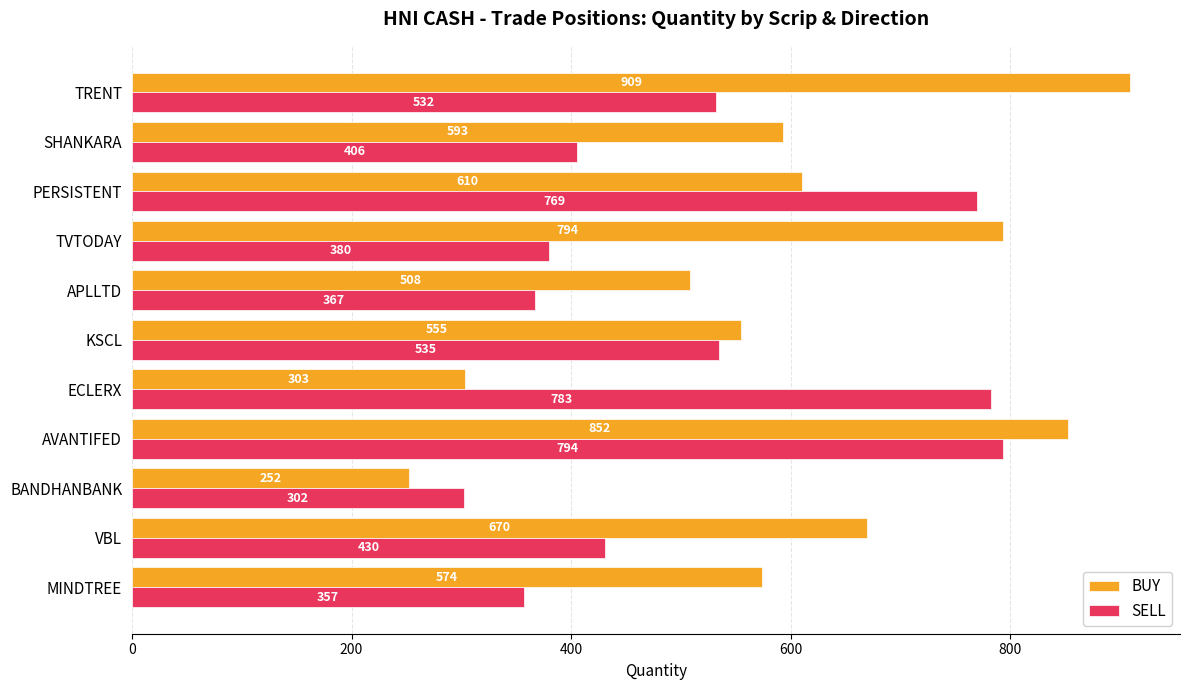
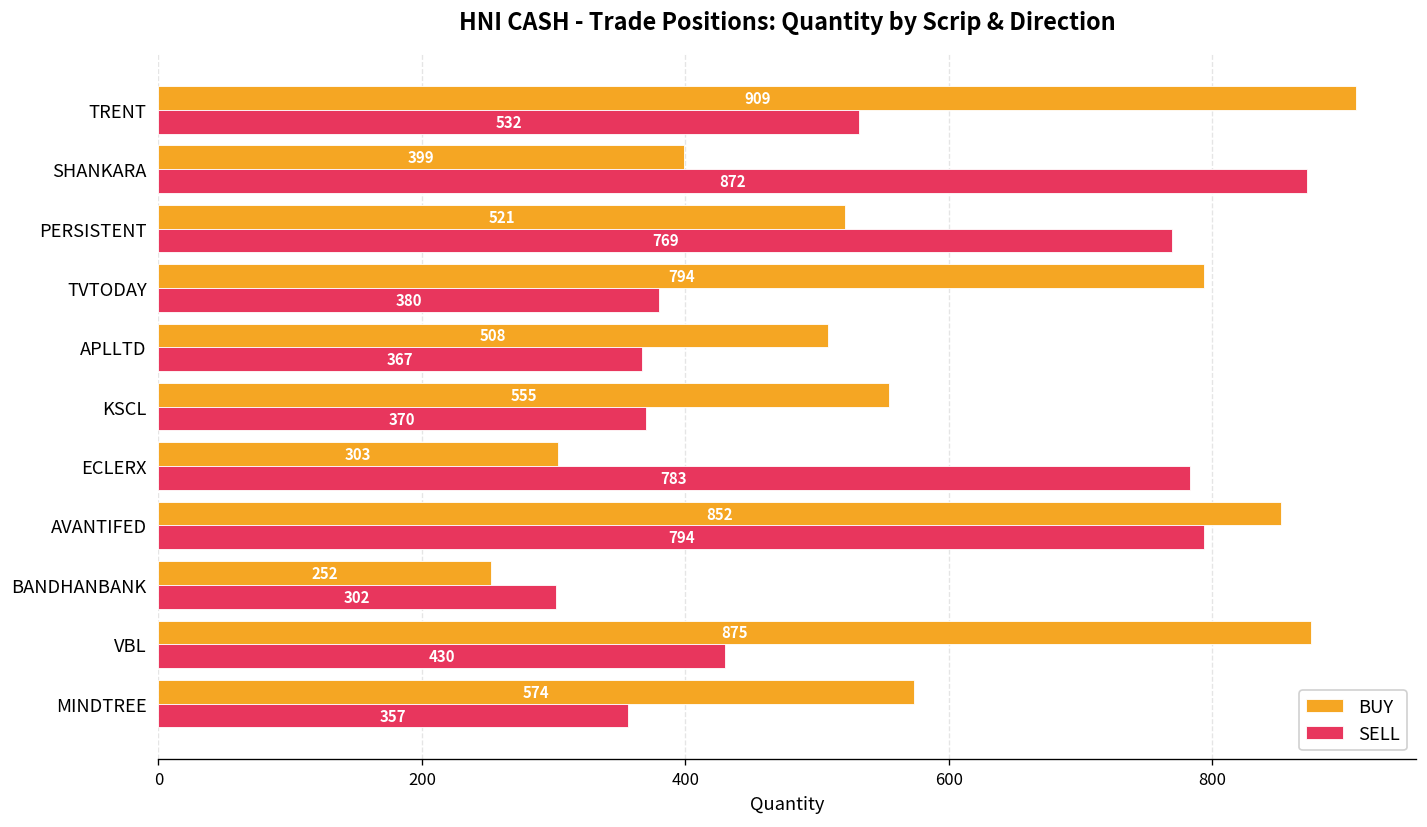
BUY, SHANKARA: 593 -> 399
SELL, SHANKARA: 406 -> 872
BUY, PERSISTENT: 610 -> 521
SELL, KSCL: 535 -> 370
BUY, VBL: 670 -> 875
